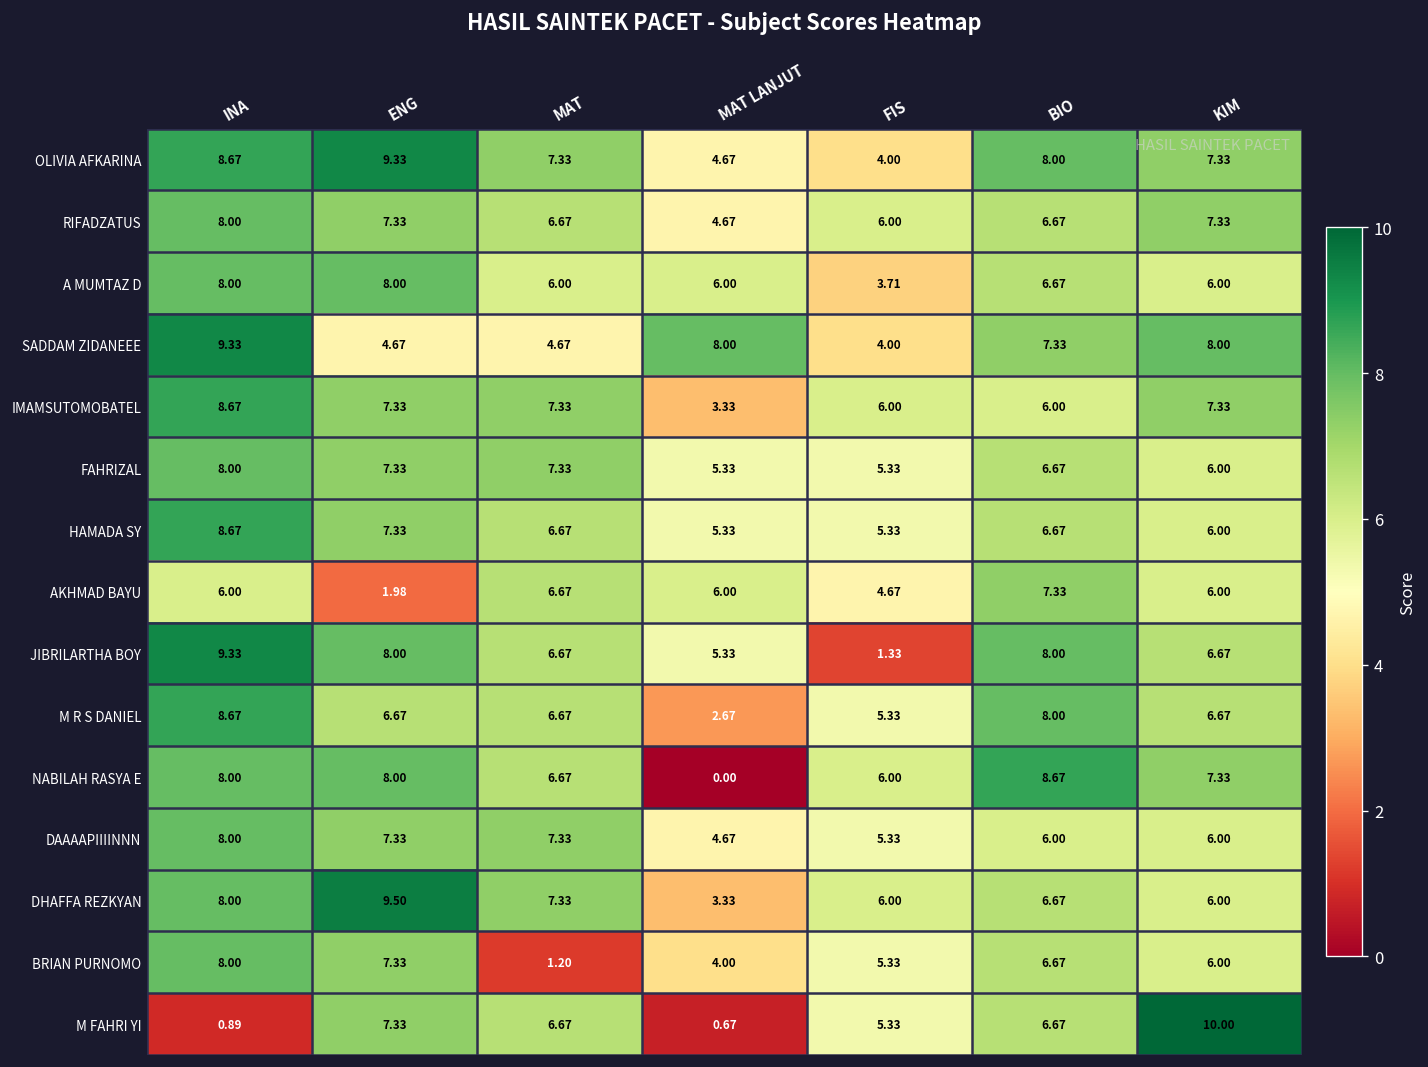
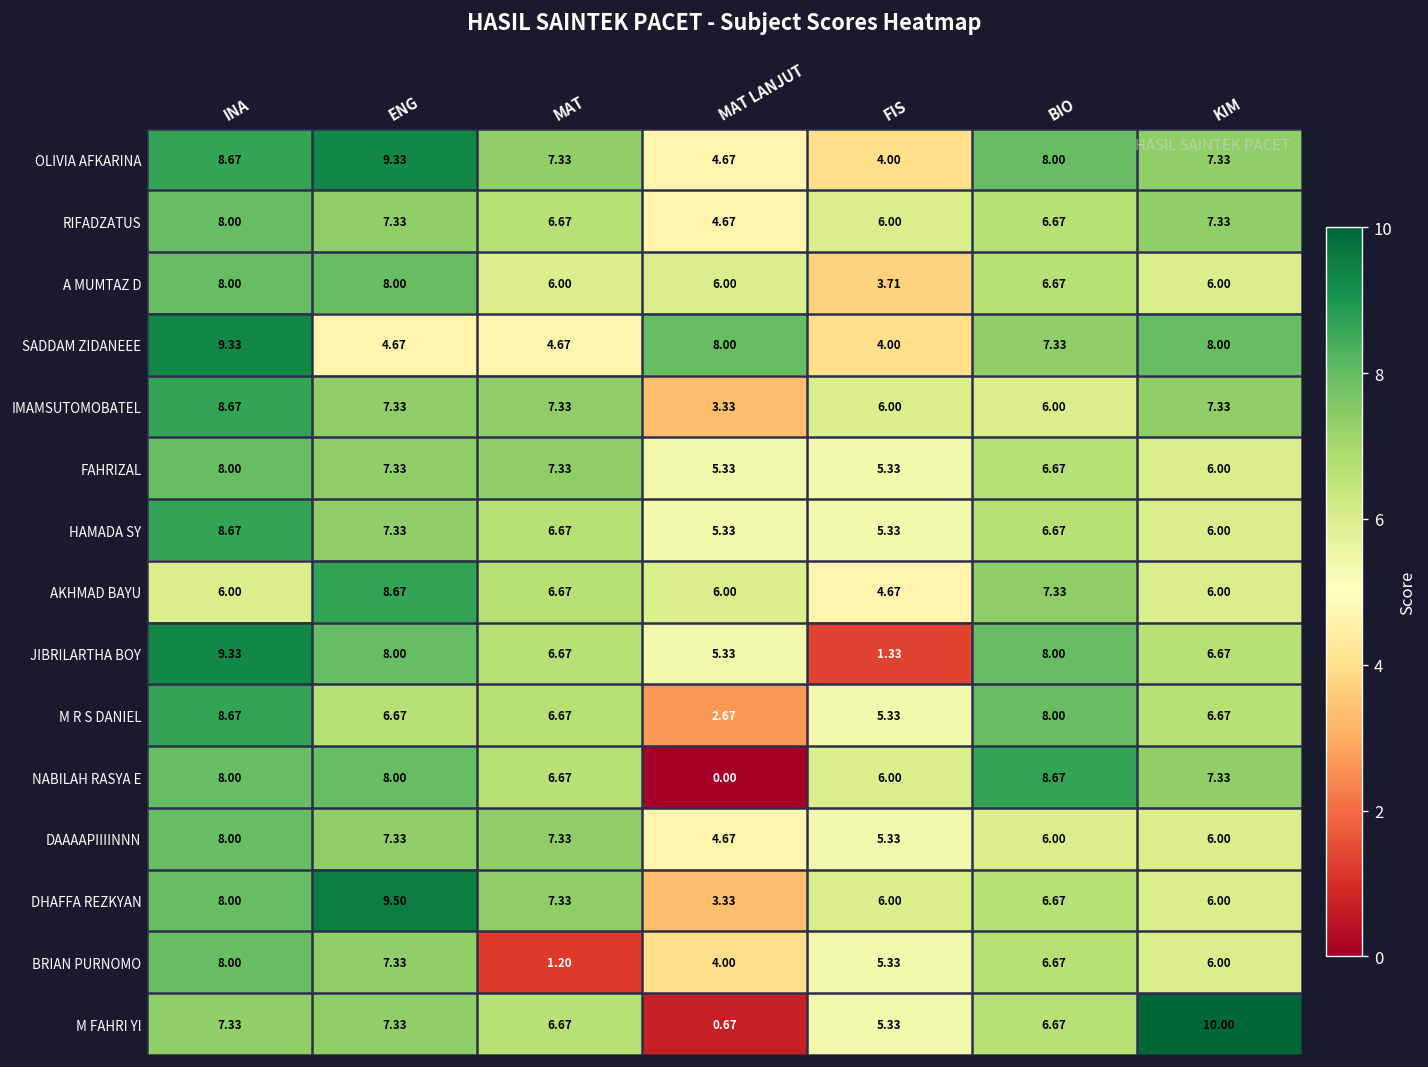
AKHMAD BAYU, ENG: 1.98 -> 8.67
M FAHRI YI, INA: 0.89 -> 7.33
